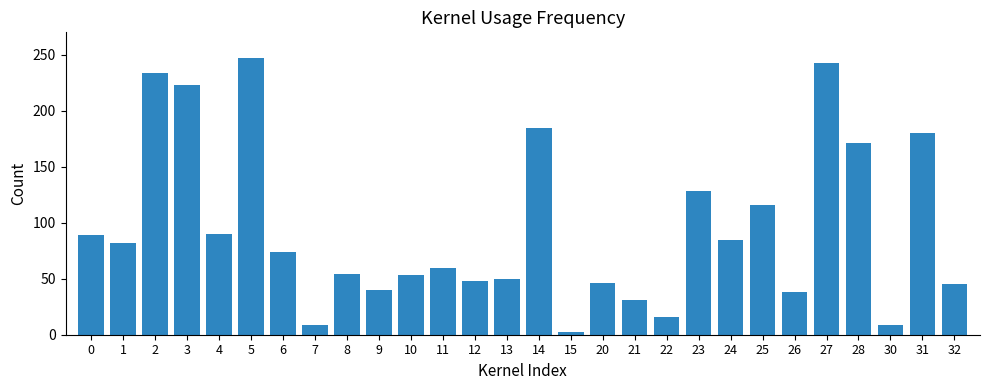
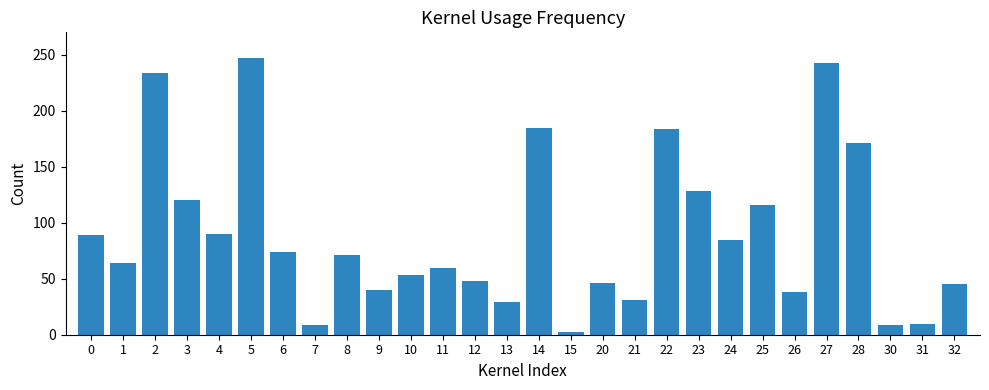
1: 82 -> 64
3: 223 -> 120
8: 54 -> 71
13: 50 -> 29
22: 16 -> 184
31: 180 -> 10
